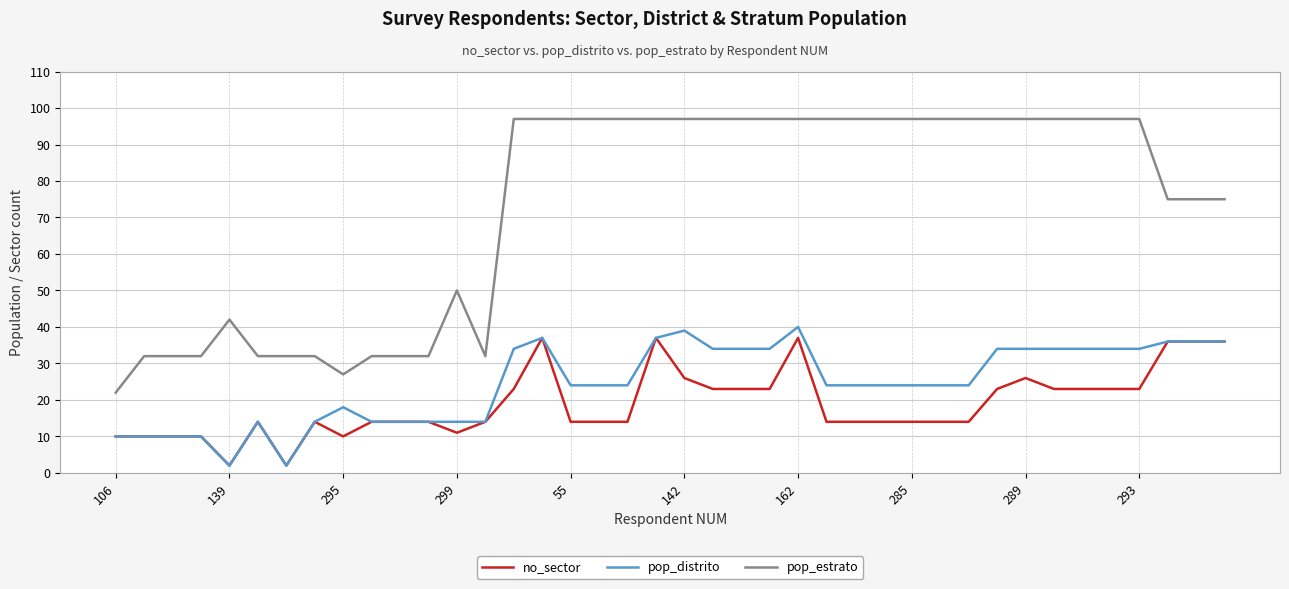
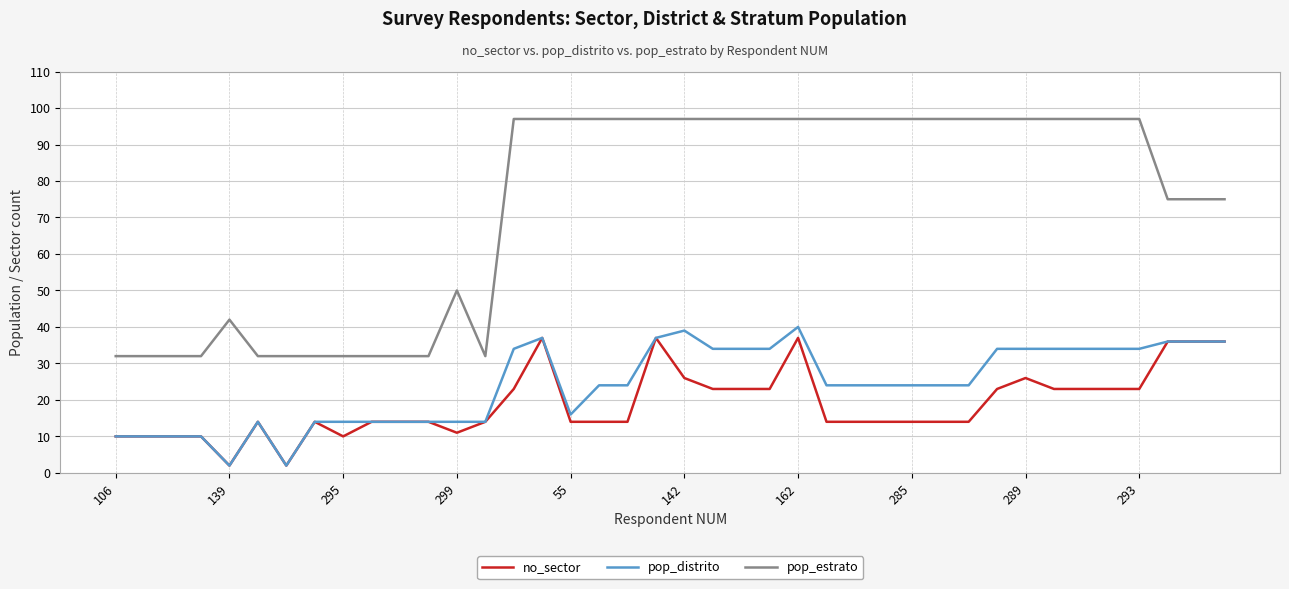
pop_estrato, 106: 22 -> 32
pop_distrito, 295: 18 -> 14
pop_estrato, 295: 27 -> 32
pop_distrito, 55: 24 -> 16
